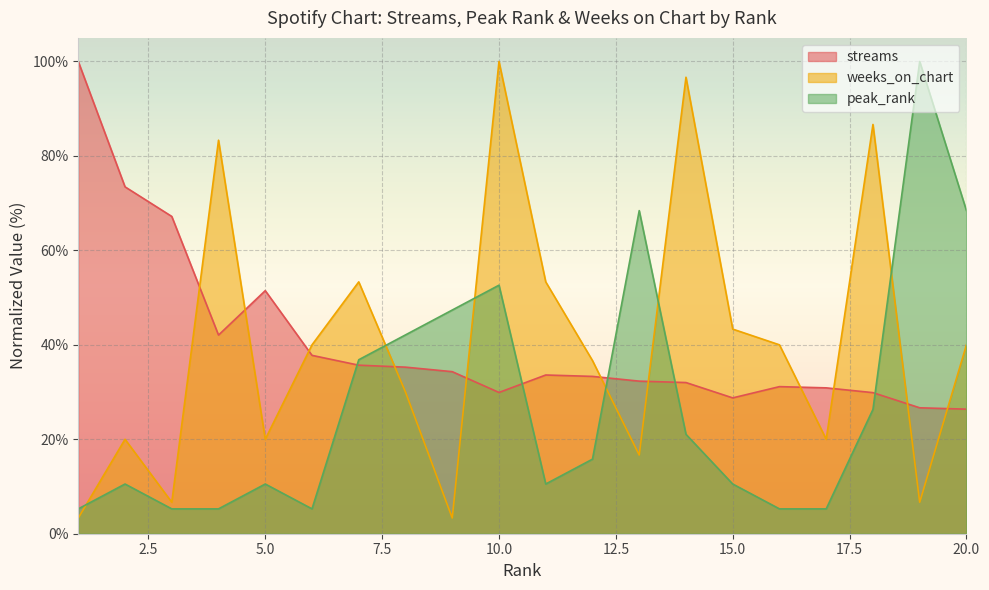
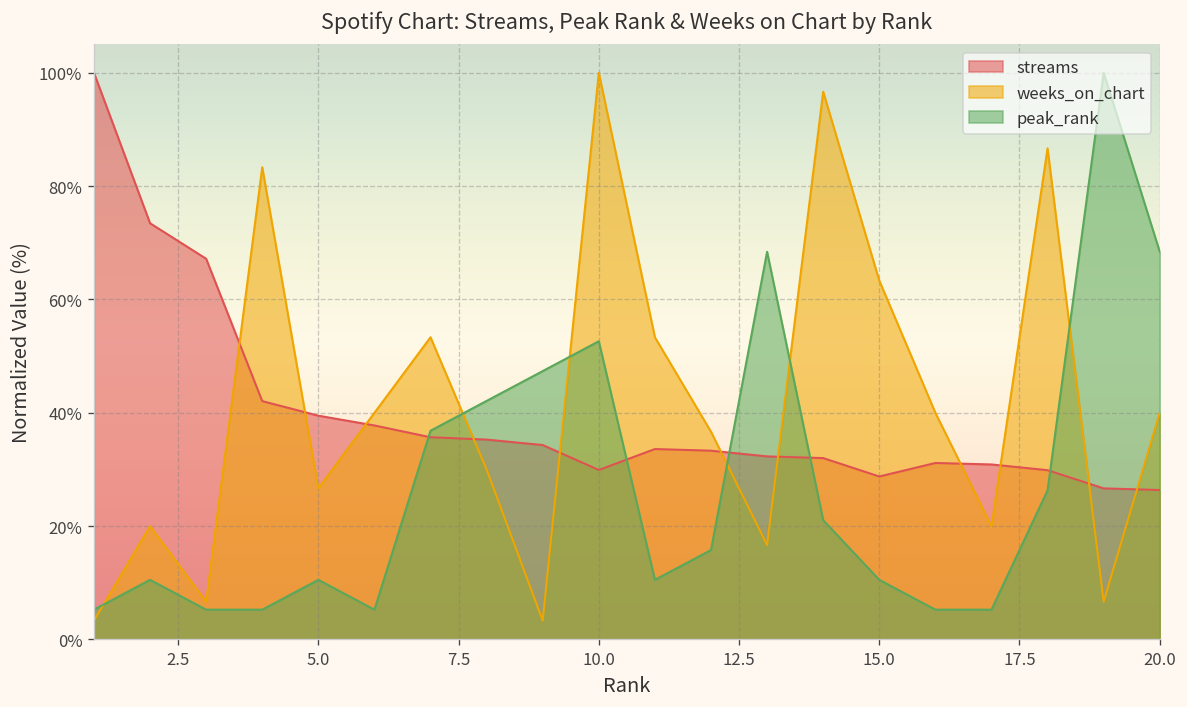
streams, 5.0: 51% -> 39%
weeks_on_chart, 5.0: 20% -> 27%
weeks_on_chart, 15.0: 43% -> 63%
